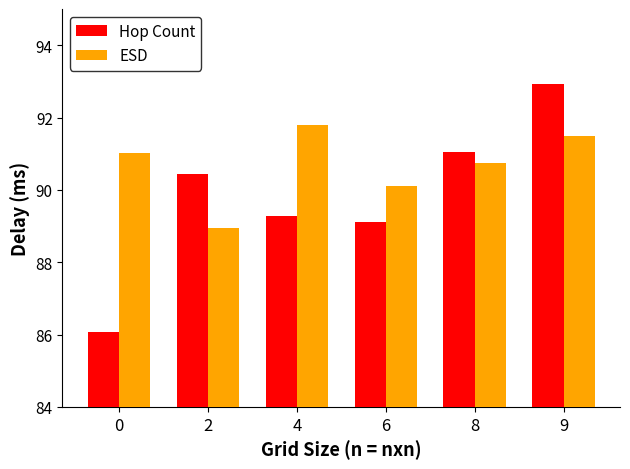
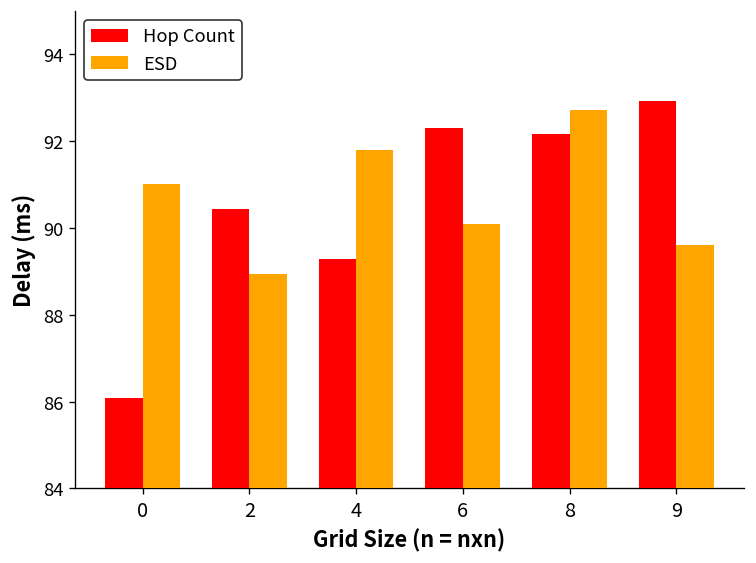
Hop Count, 6: 89.1 -> 92.3
Hop Count, 8: 91.0 -> 92.2
ESD, 8: 90.8 -> 92.7
ESD, 9: 91.5 -> 89.6
